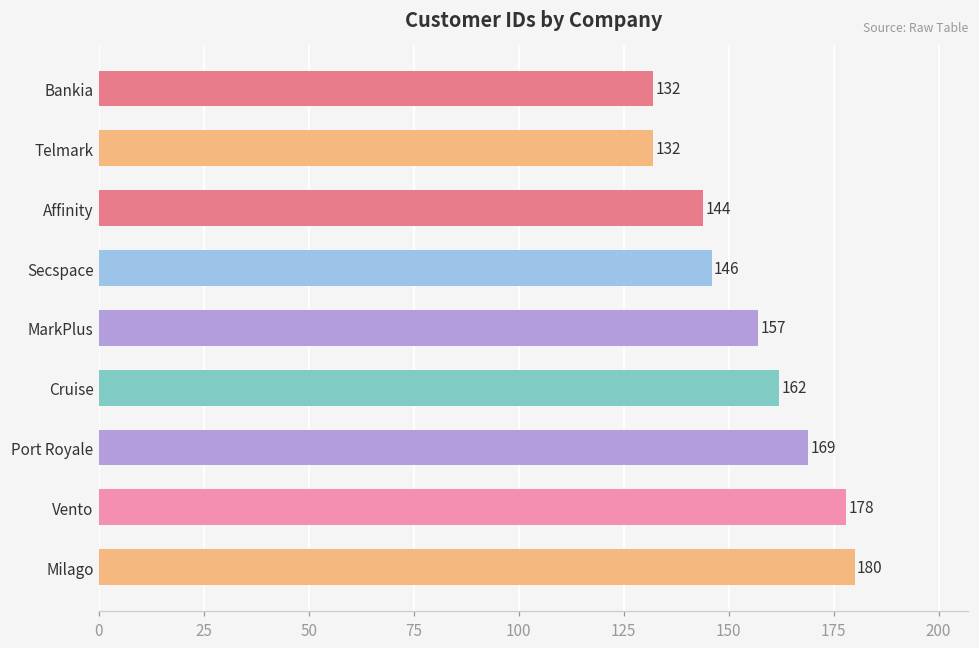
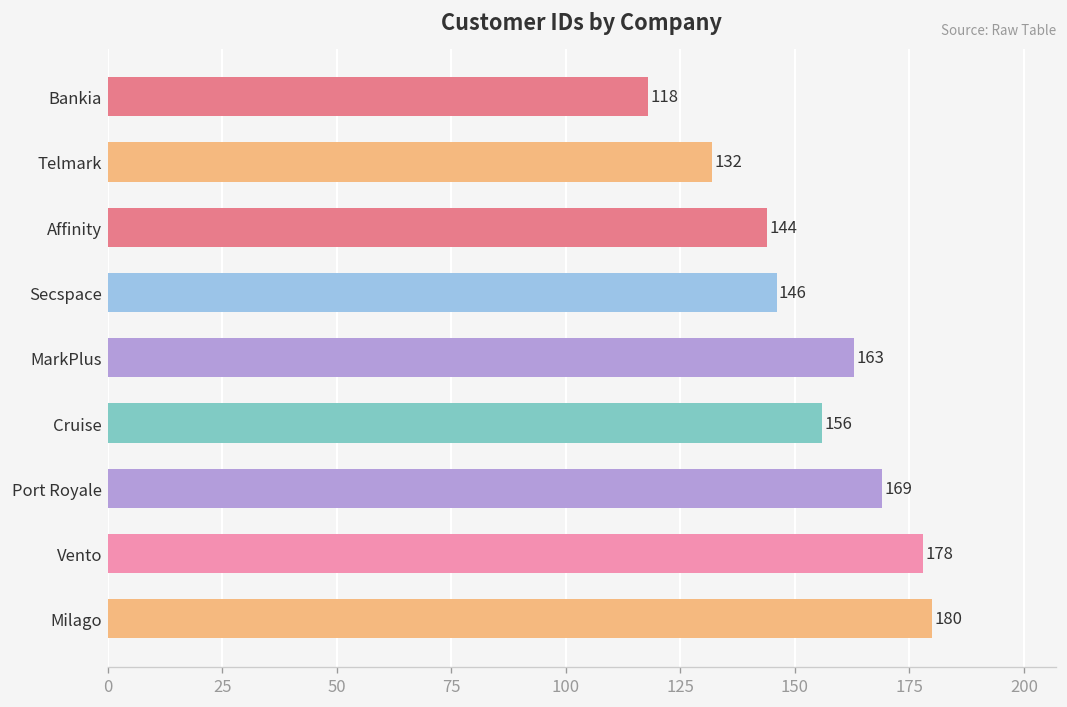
Bankia: 132 -> 118
MarkPlus: 157 -> 163
Cruise: 162 -> 156
